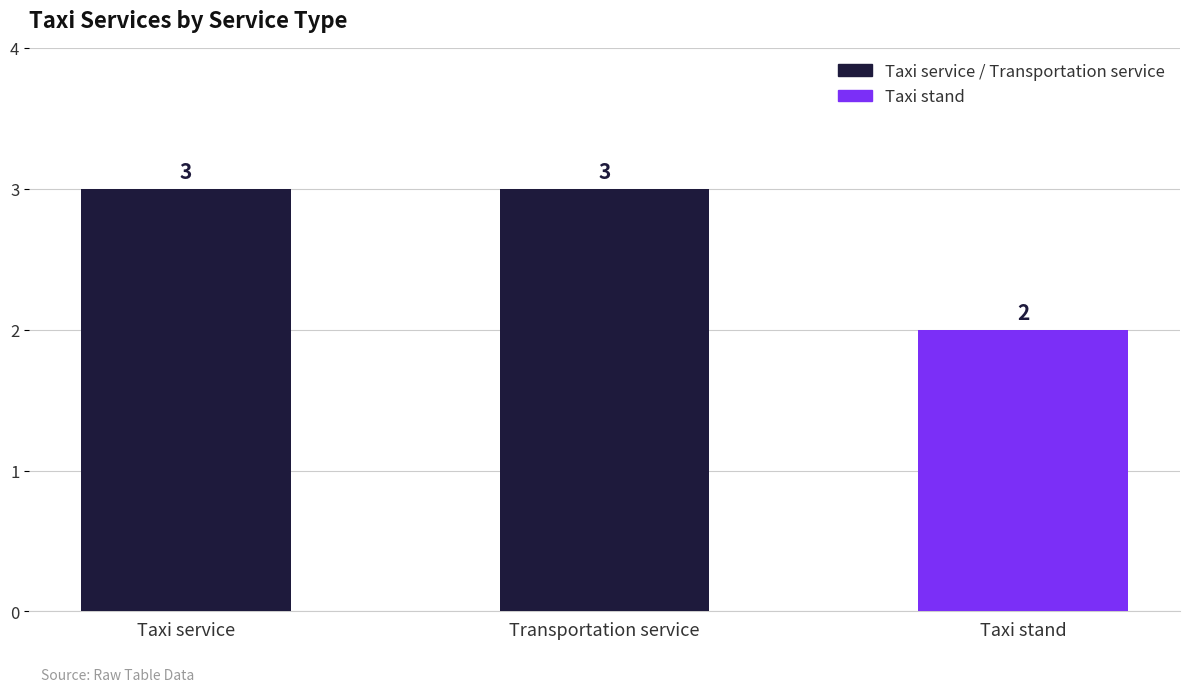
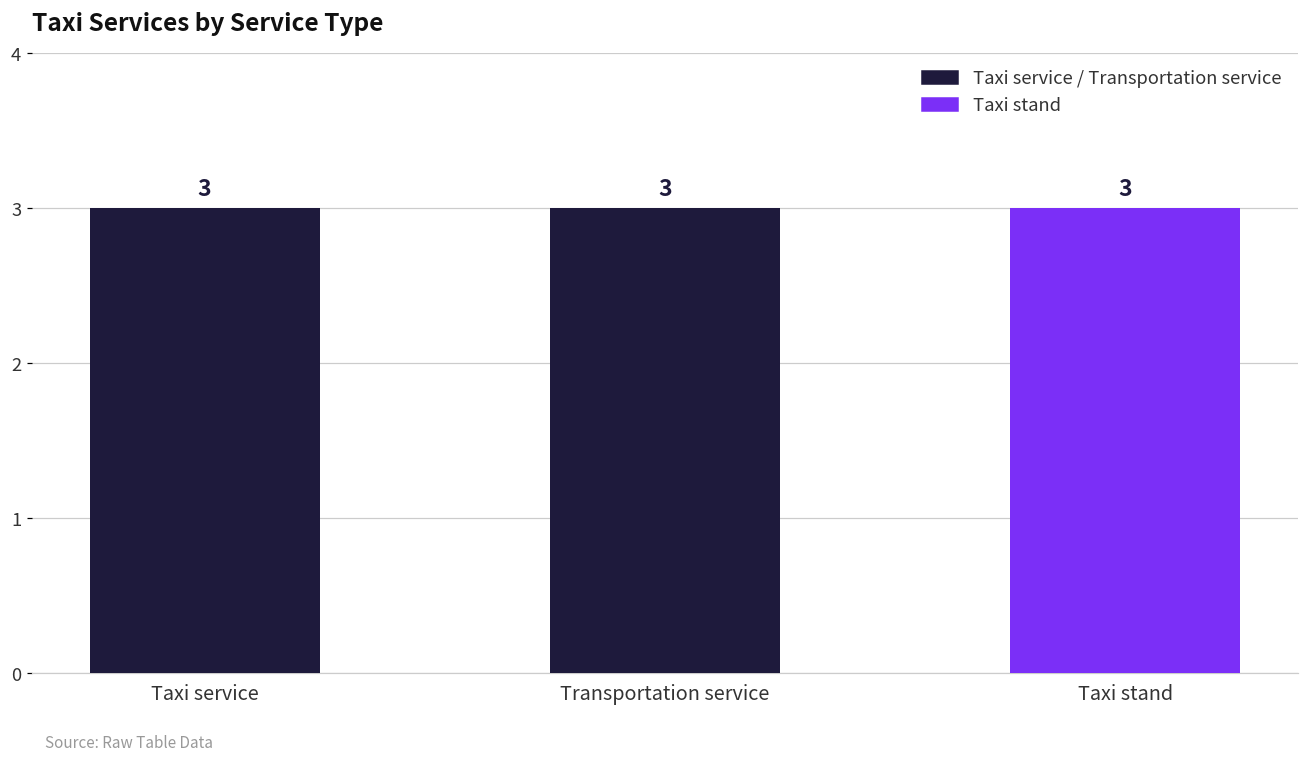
Taxi stand: 2 -> 3
